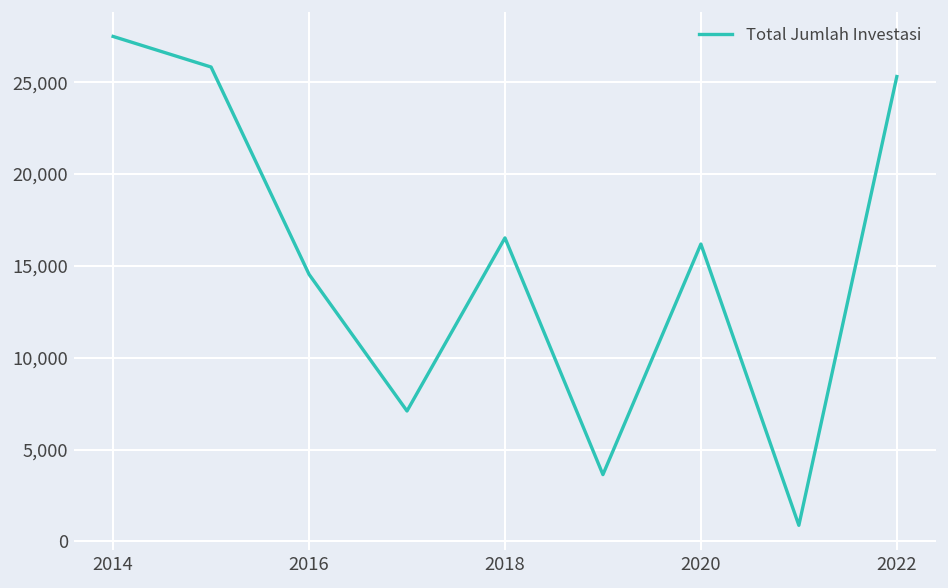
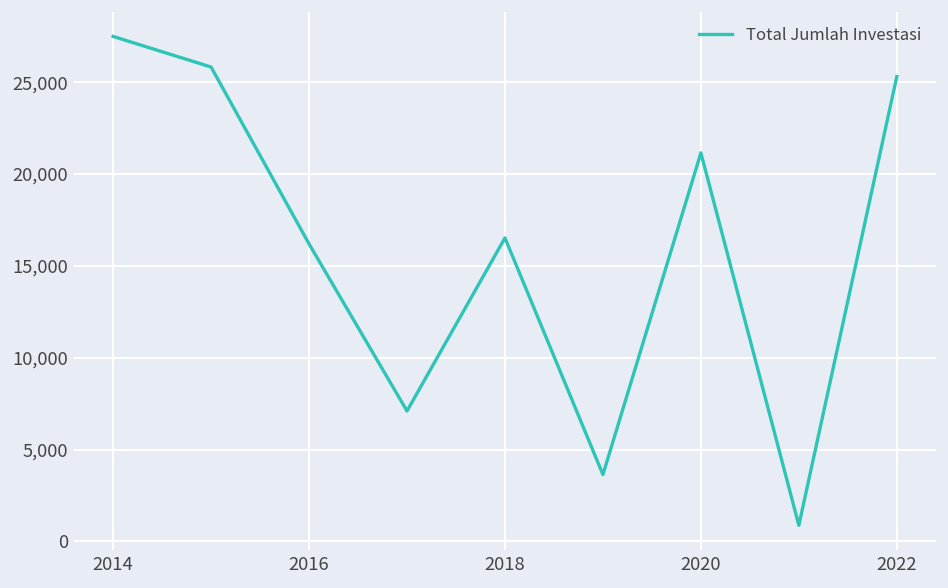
2016: 14,500 -> 16,200
2020: 16,200 -> 21,200
